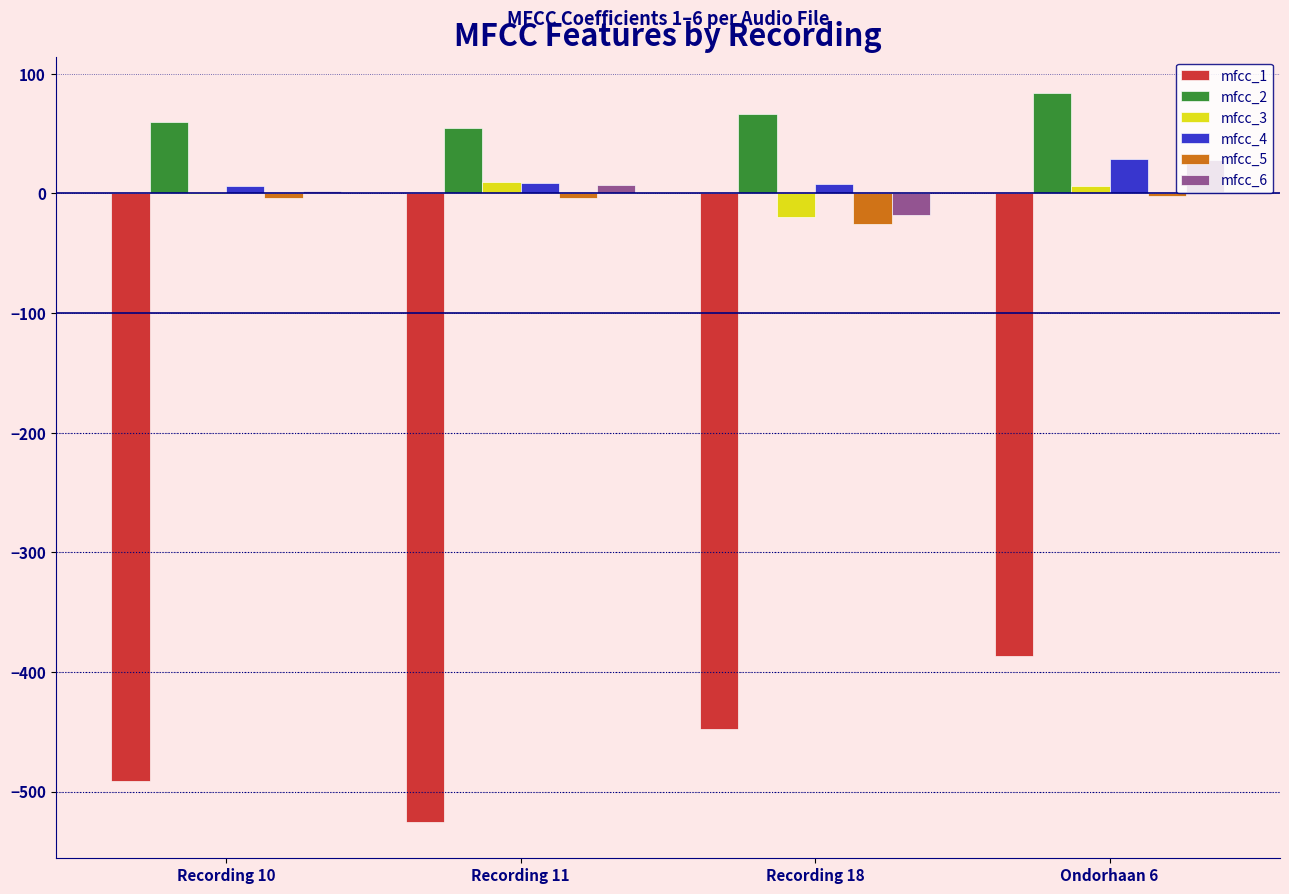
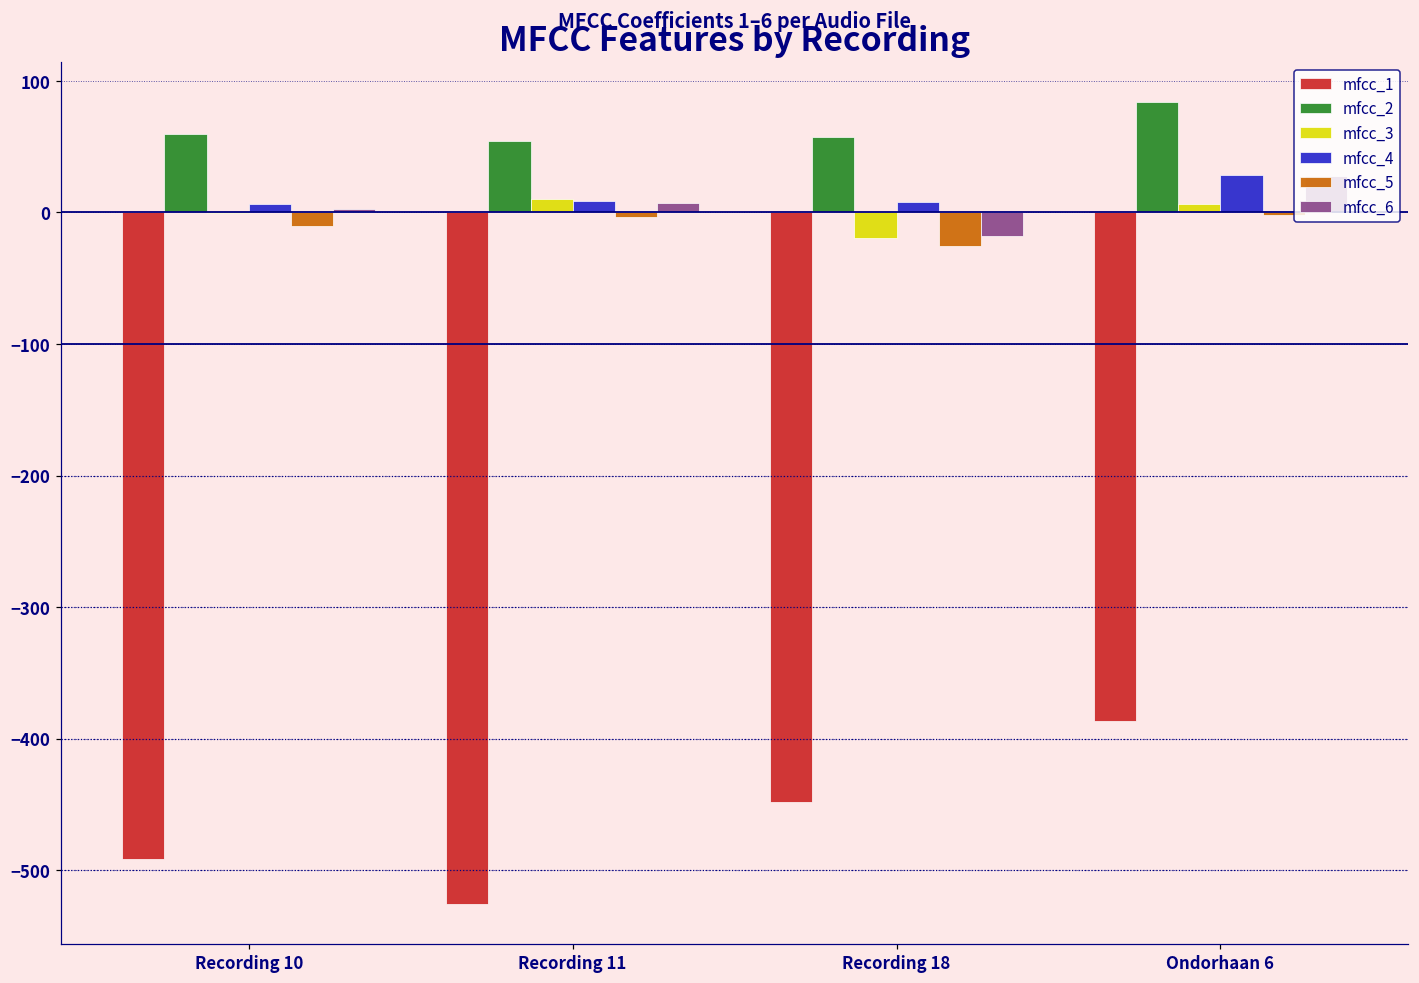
mfcc_5, Recording 10: -3 -> -10
mfcc_2, Recording 18: 67 -> 58
